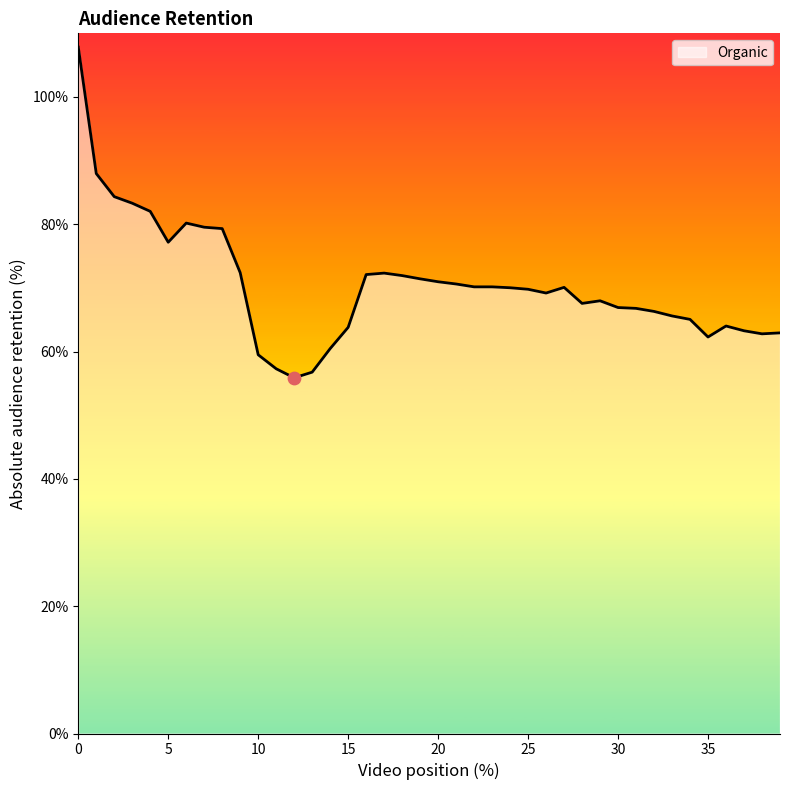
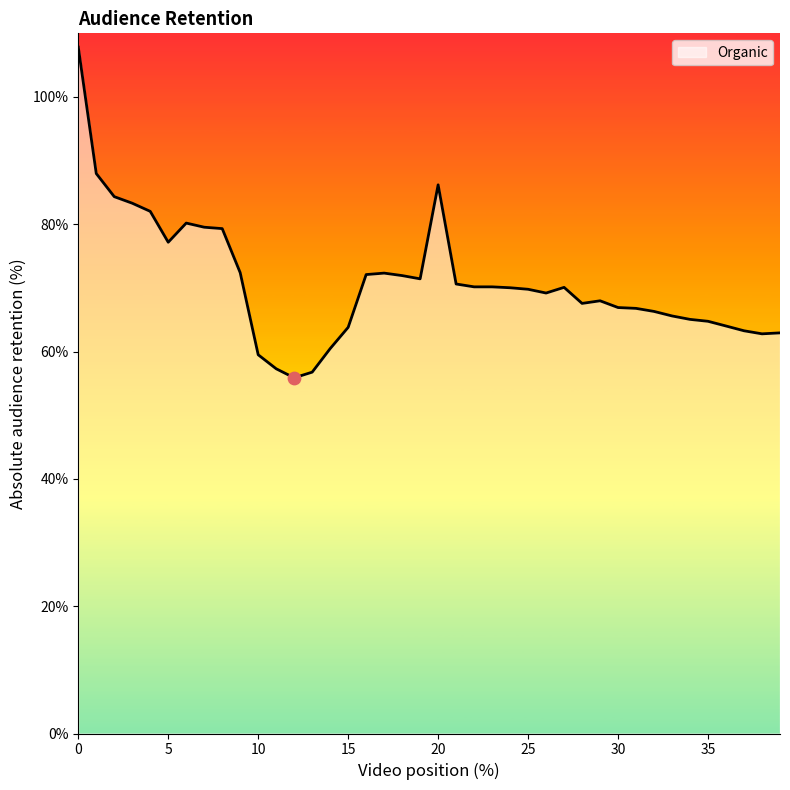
Organic, 20: 71% -> 86%
Organic, 35: 62% -> 65%
